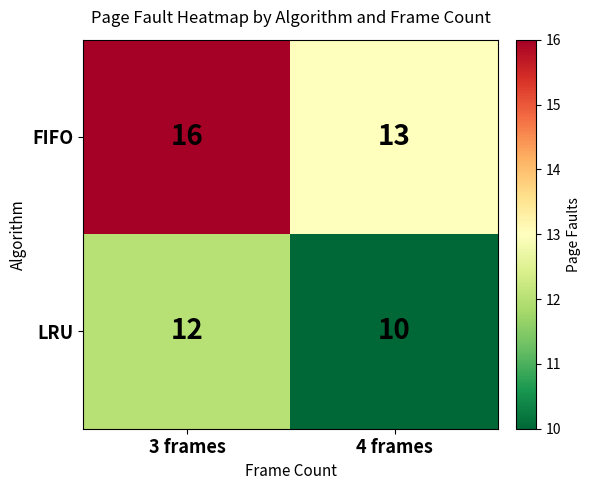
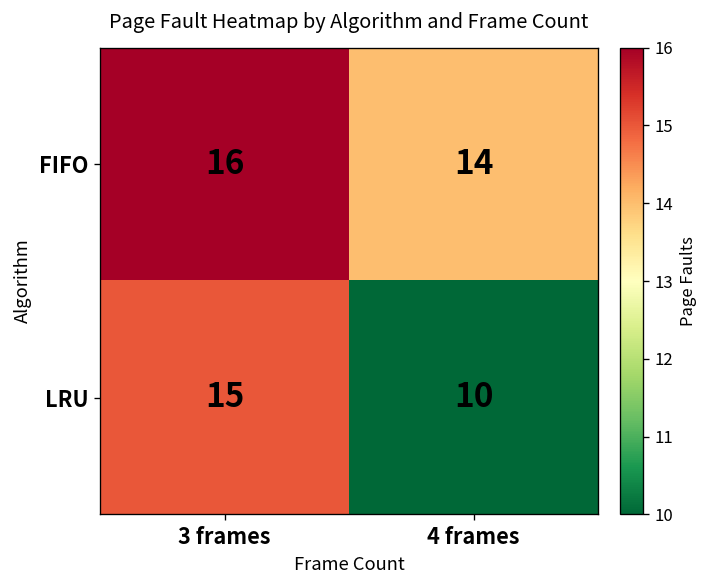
FIFO, 4 frames: 13 -> 14
LRU, 3 frames: 12 -> 15
